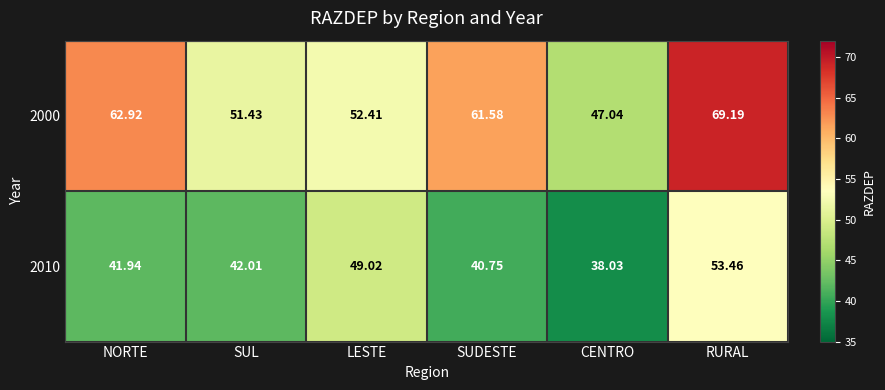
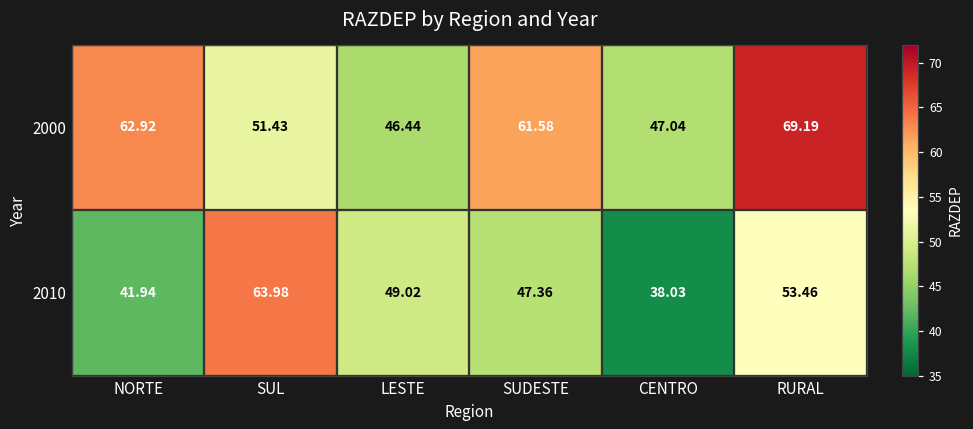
2000, LESTE: 52.41 -> 46.44
2010, SUL: 42.01 -> 63.98
2010, SUDESTE: 40.75 -> 47.36
